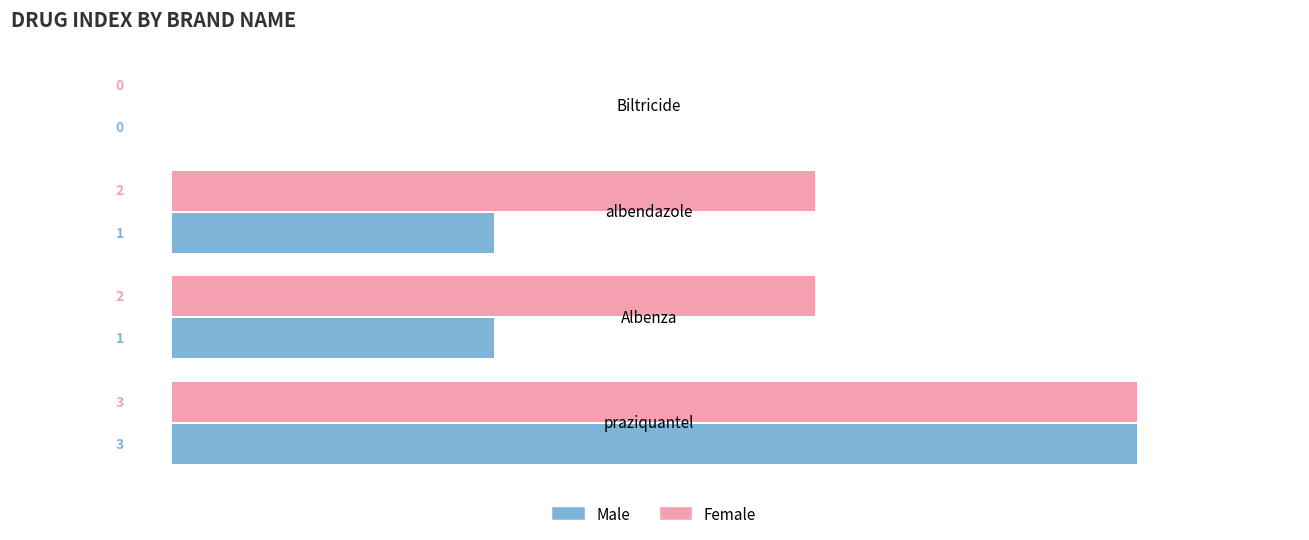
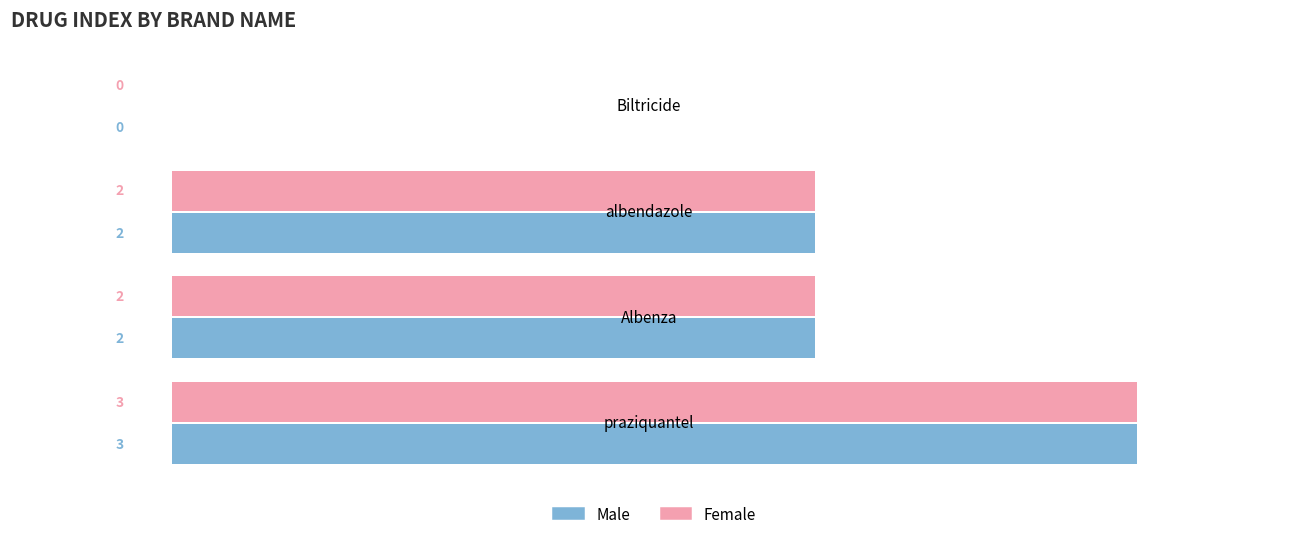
Male, albendazole: 1 -> 2
Male, Albenza: 1 -> 2
